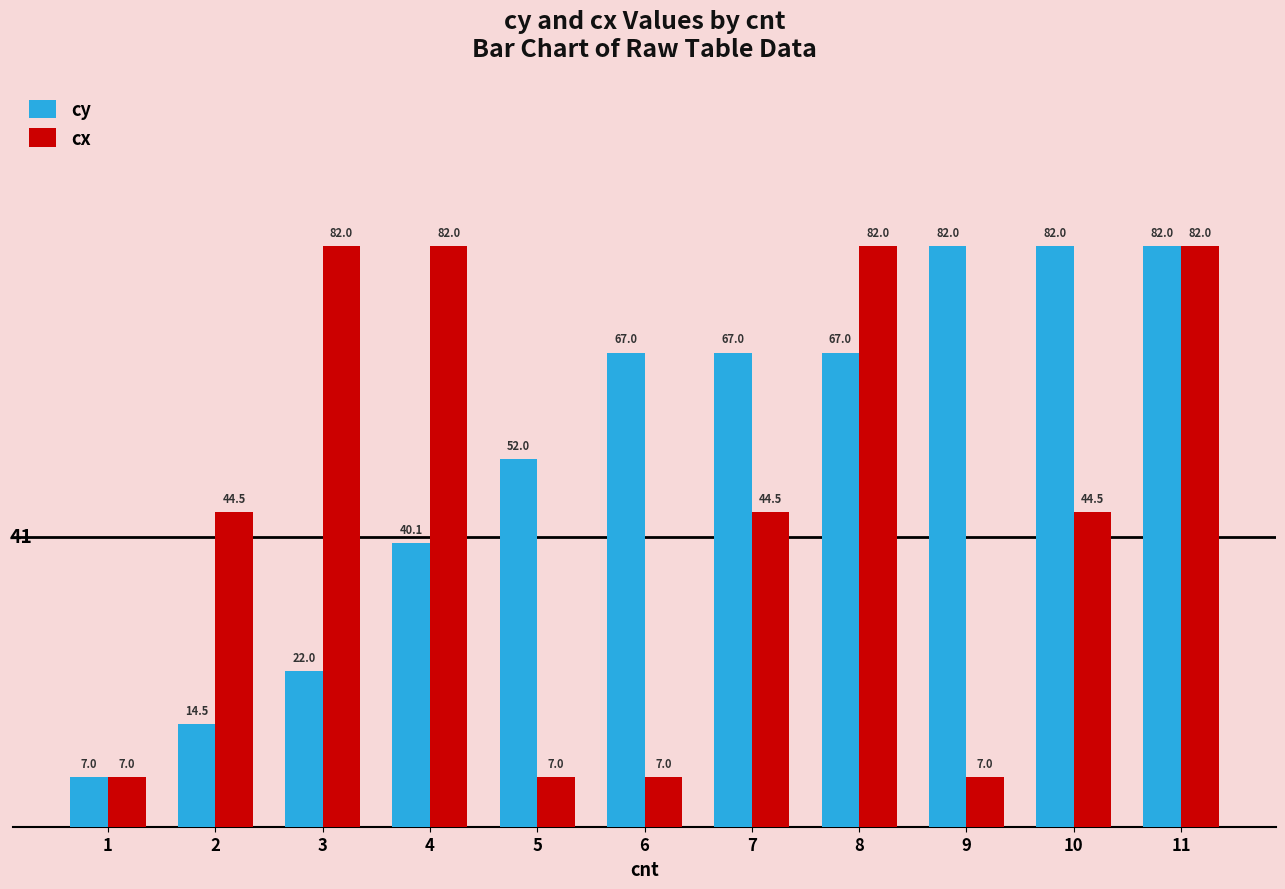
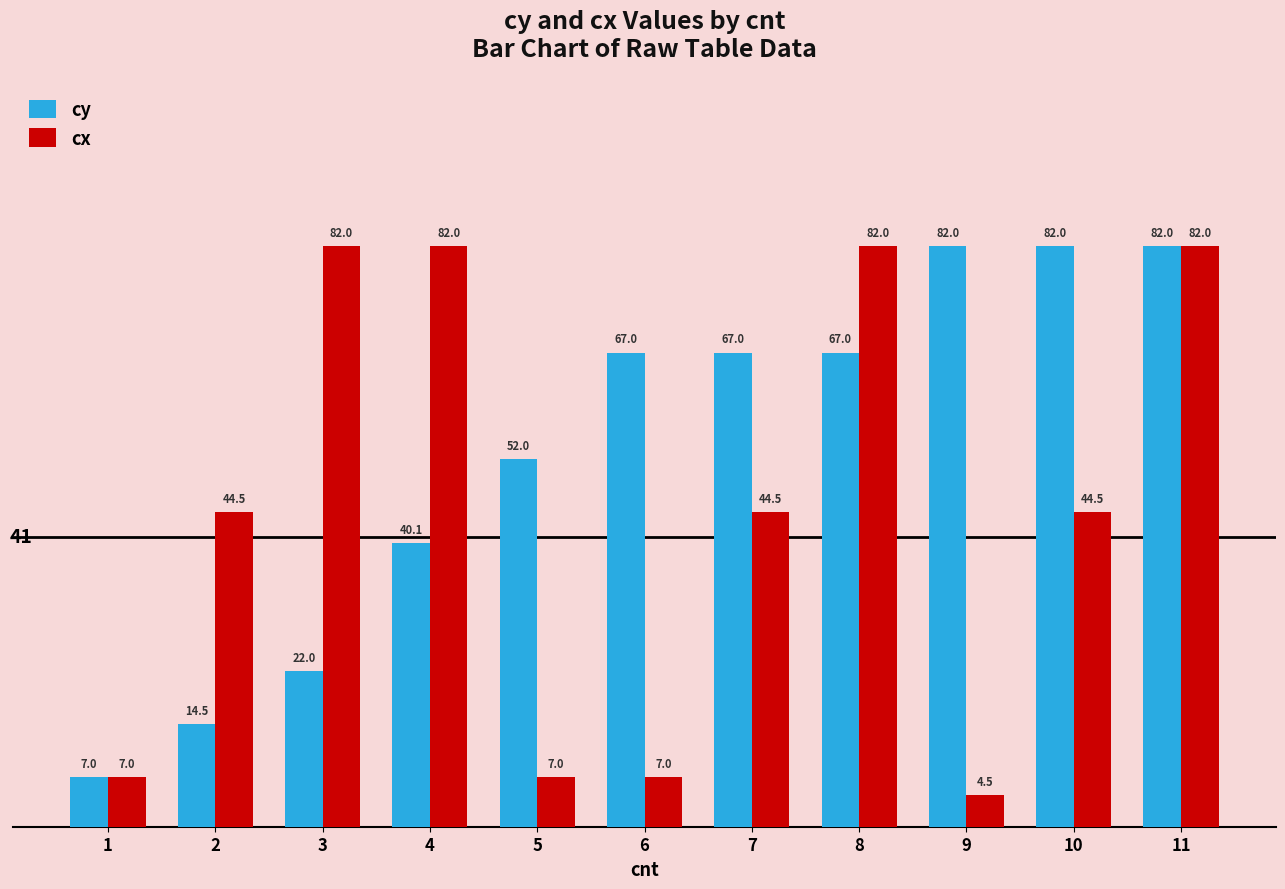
cx, 9: 7.0 -> 4.5
